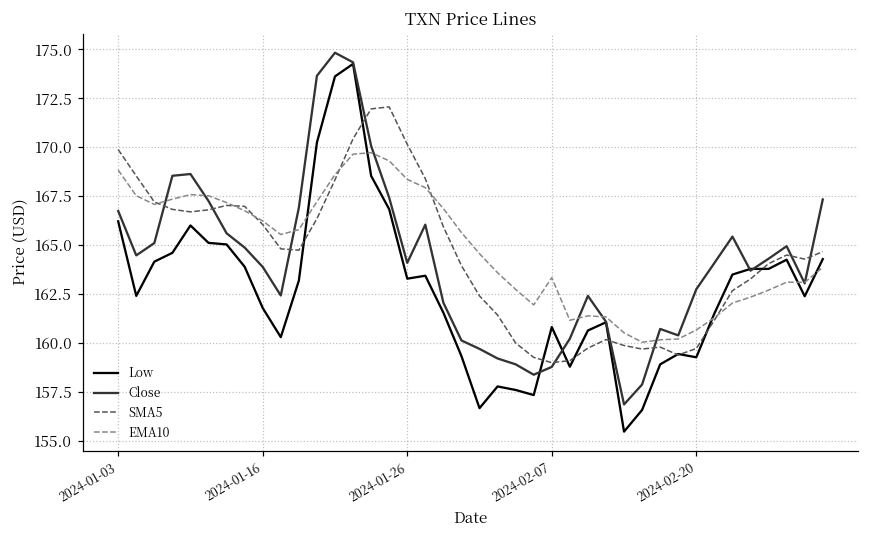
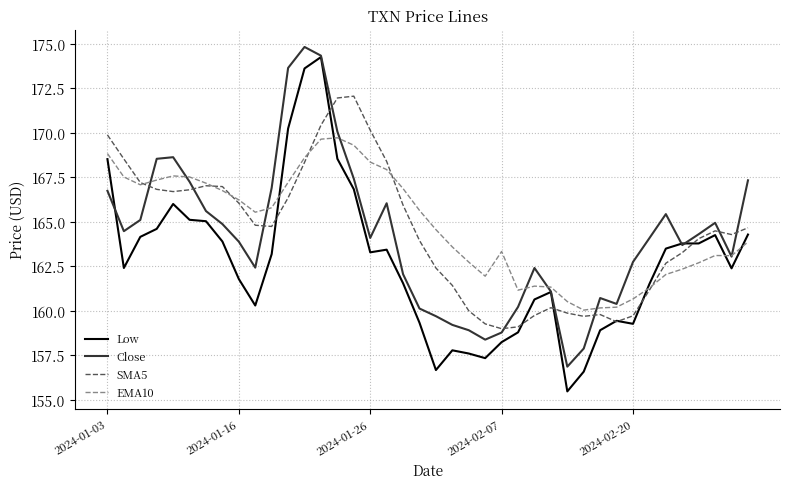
Low, 2024-01-03: 166.2 -> 168.5
Low, 2024-02-07: 160.8 -> 158.2
